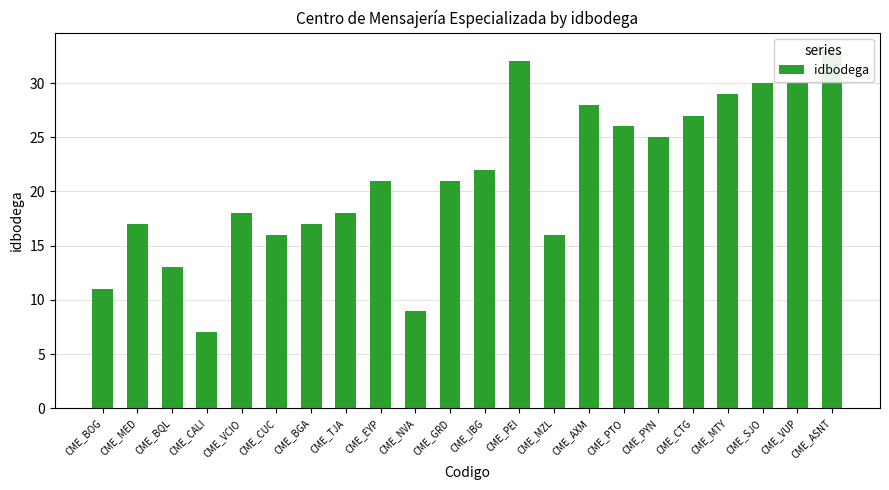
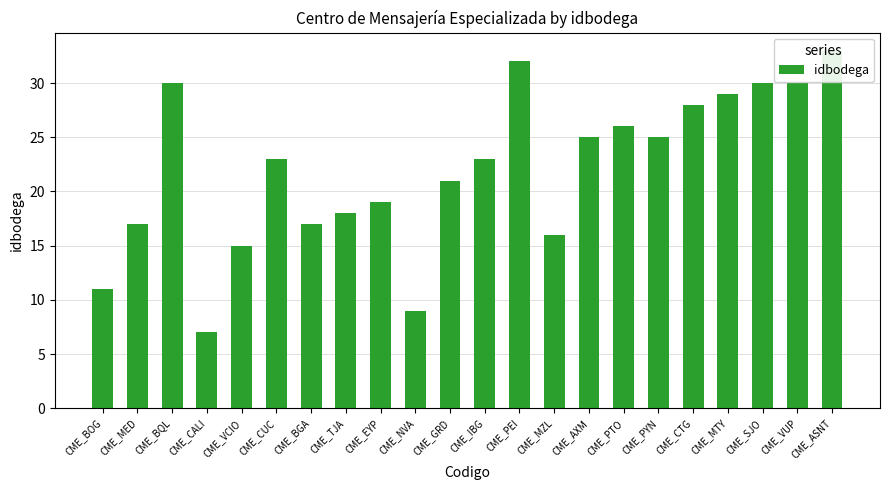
CME_BQL: 13 -> 30
CME_VCIO: 18 -> 15
CME_CUC: 16 -> 23
CME_EYP: 21 -> 19
CME_IBG: 22 -> 23
CME_AXM: 28 -> 25
CME_CTG: 27 -> 28
